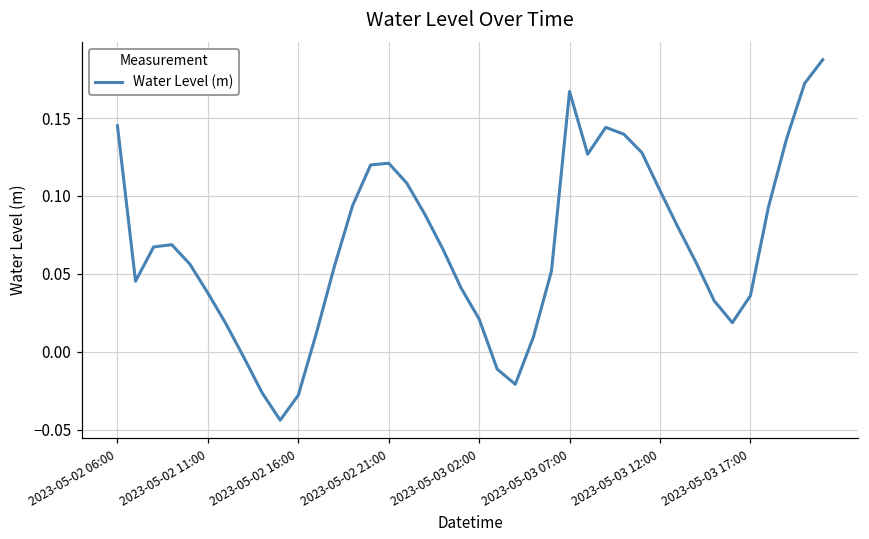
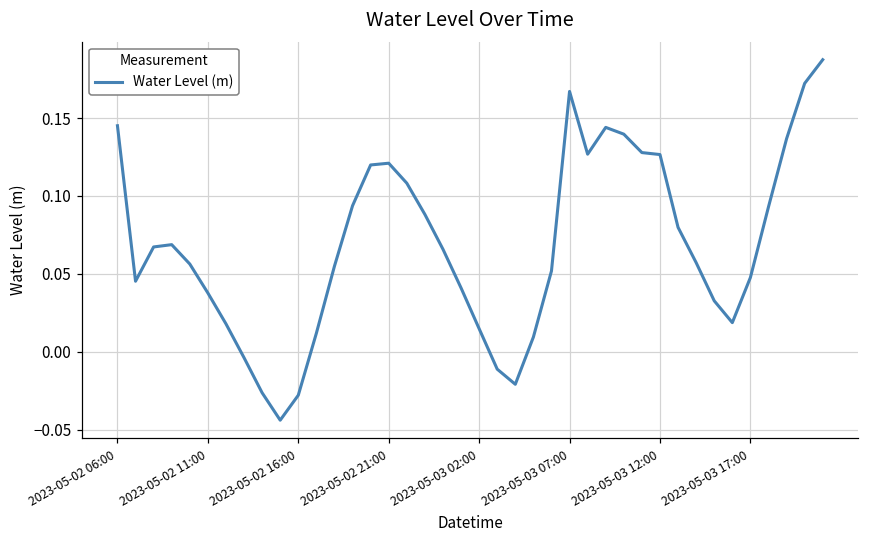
2023-05-03 02:00: 0.021 -> 0.015
2023-05-03 12:00: 0.104 -> 0.127
2023-05-03 17:00: 0.036 -> 0.048
